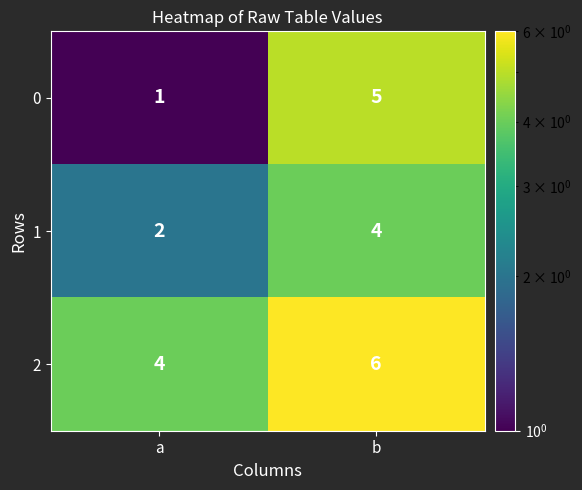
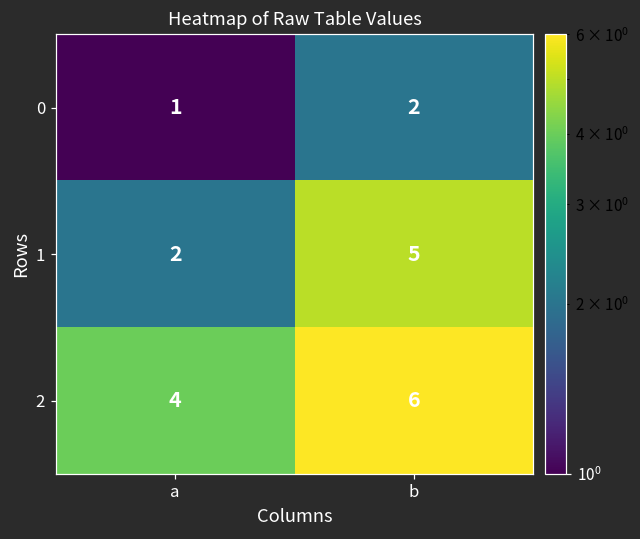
0, b: 5 -> 2
1, b: 4 -> 5
